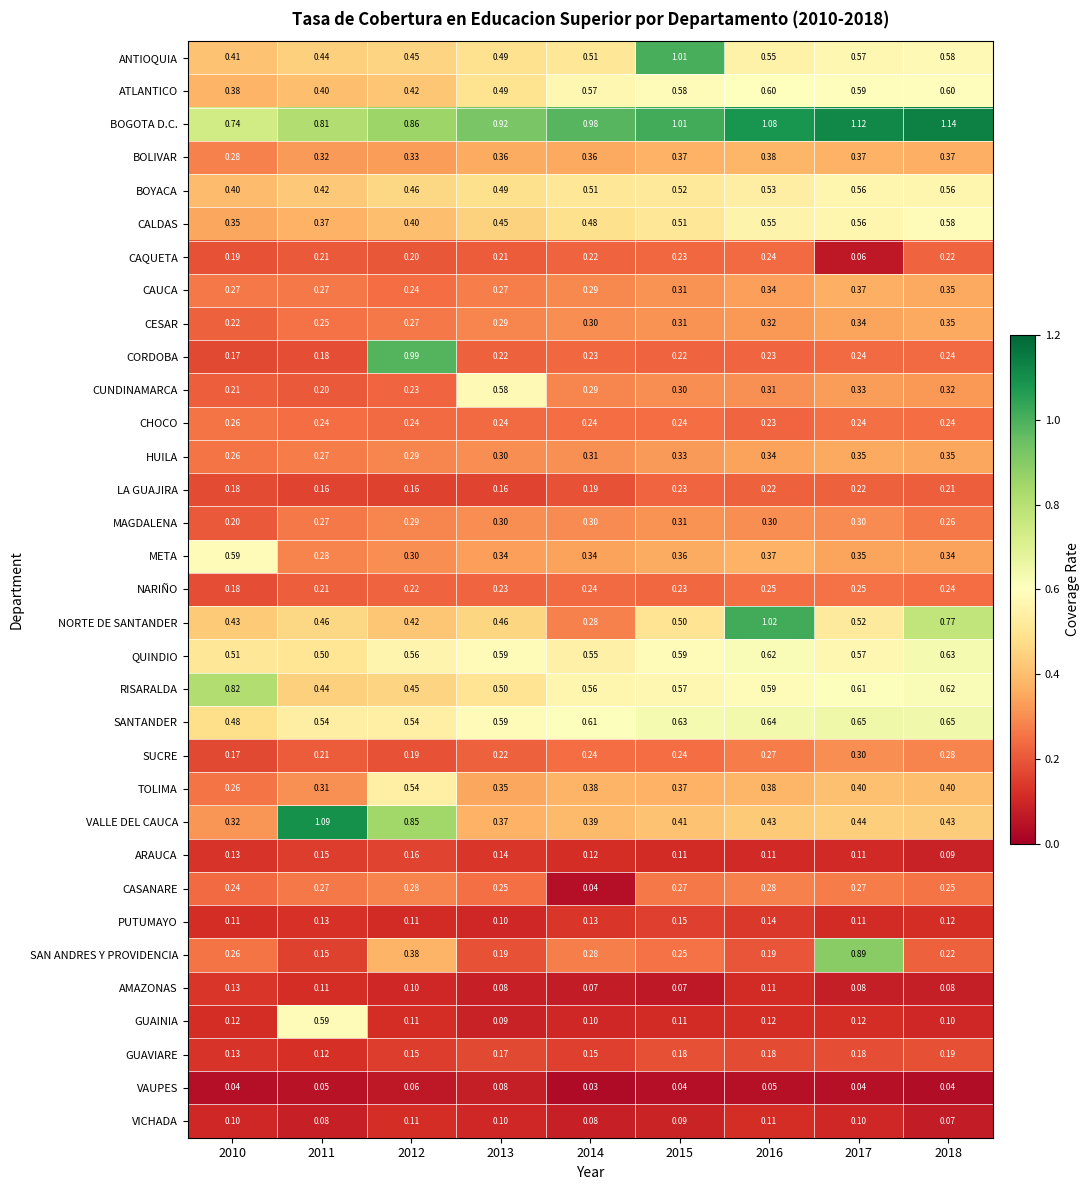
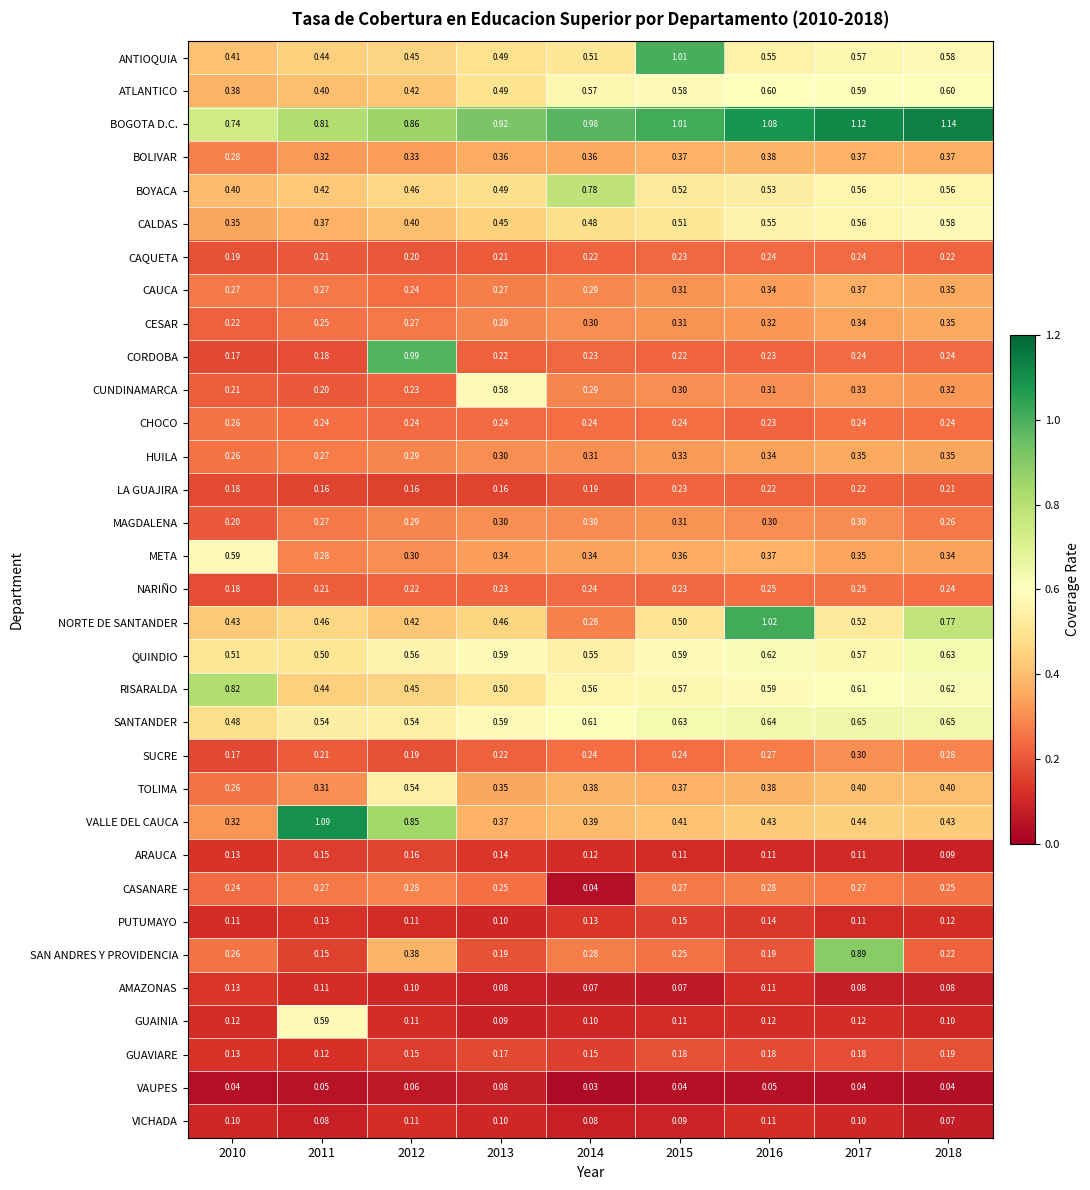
BOYACA, 2014: 0.51 -> 0.78
CAQUETA, 2017: 0.06 -> 0.24
